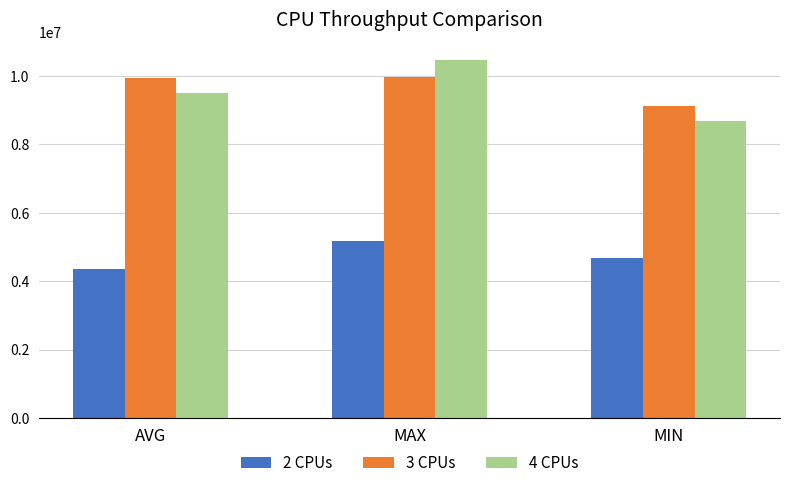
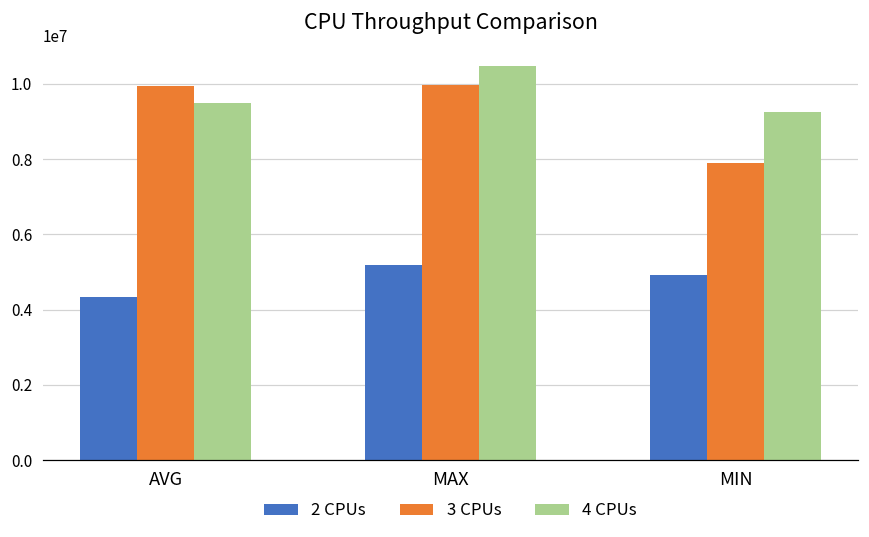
2 CPUs, MIN: 4700000 -> 4900000
3 CPUs, MIN: 9100000 -> 7900000
4 CPUs, MIN: 8700000 -> 9200000
